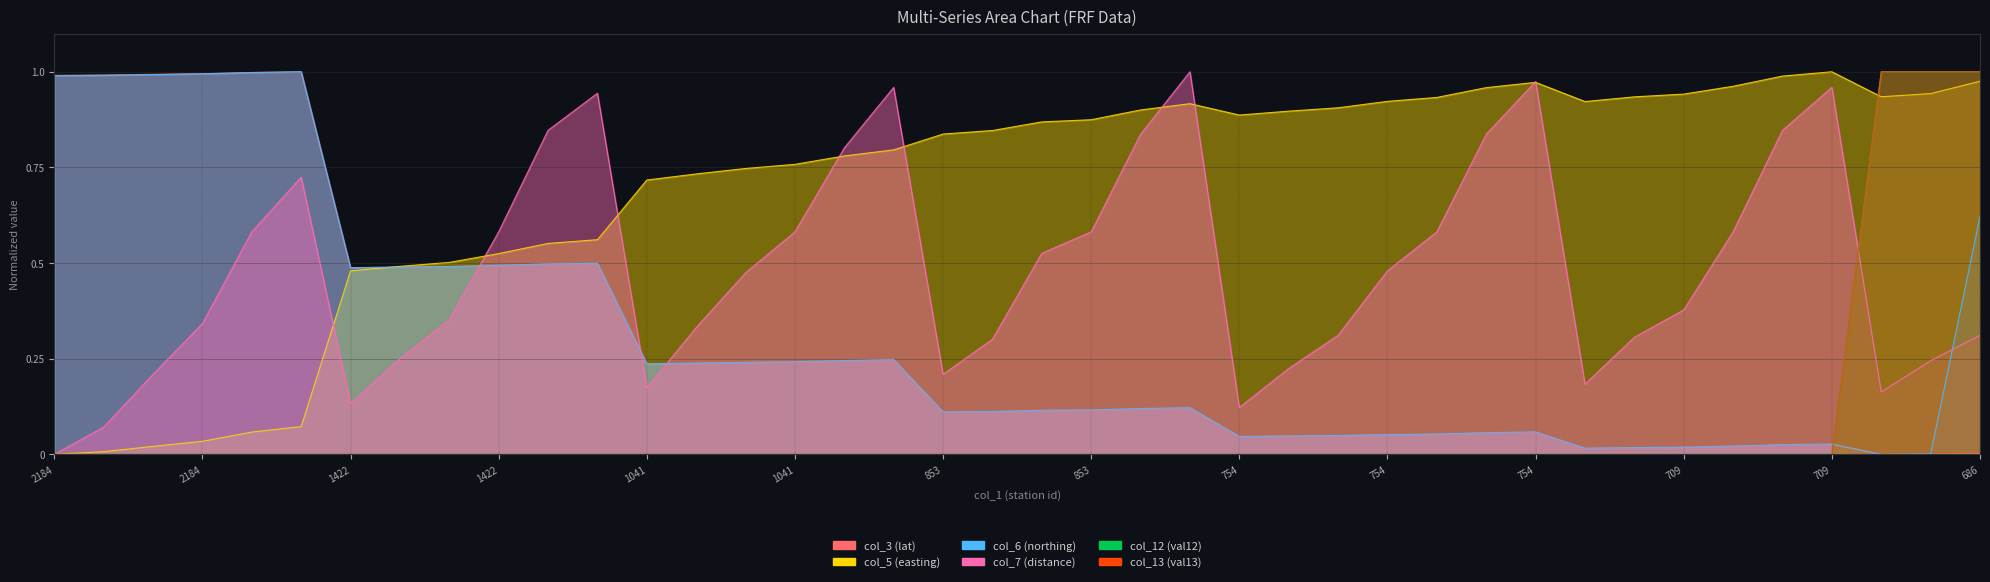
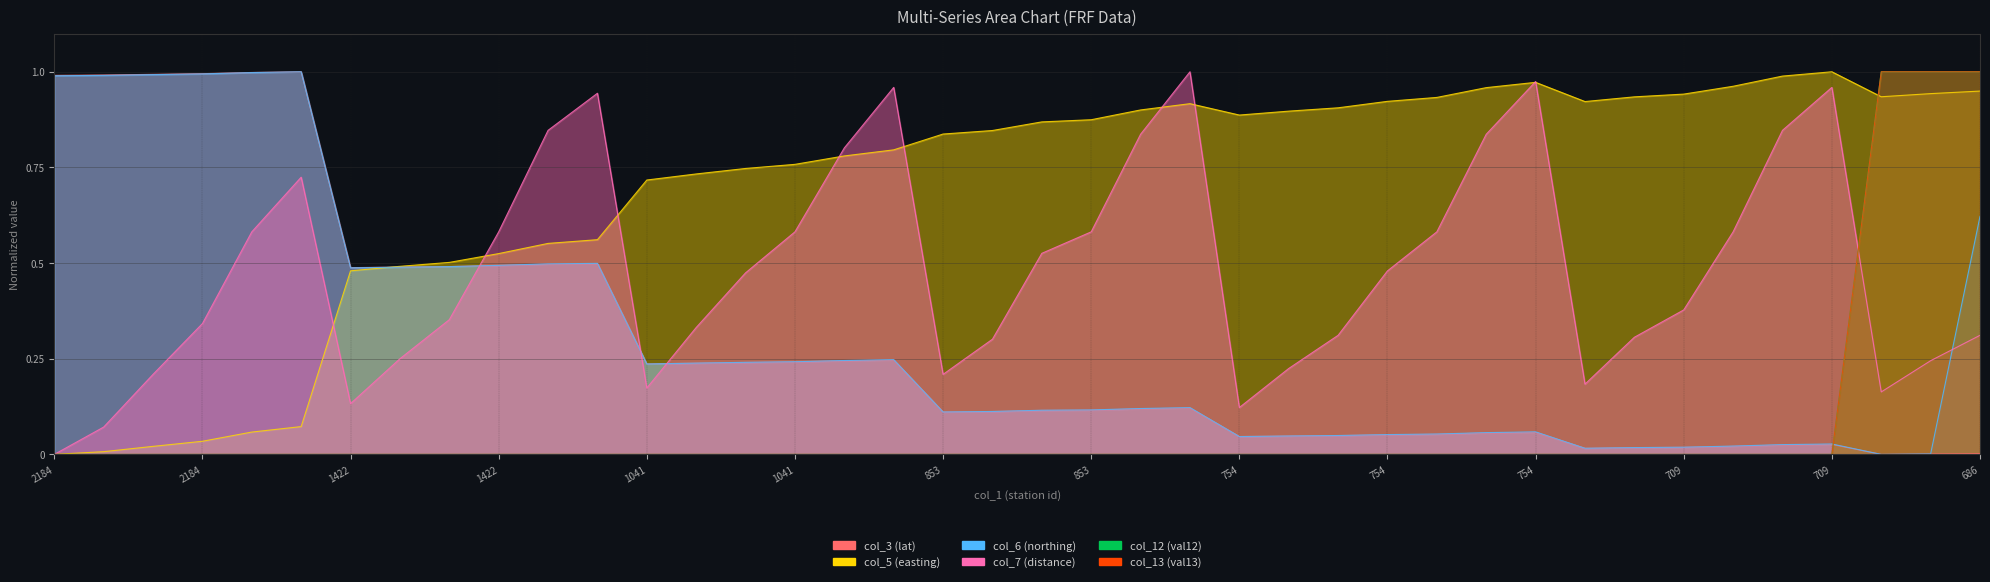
col_5 (easting), 686: 0.98 -> 0.95
